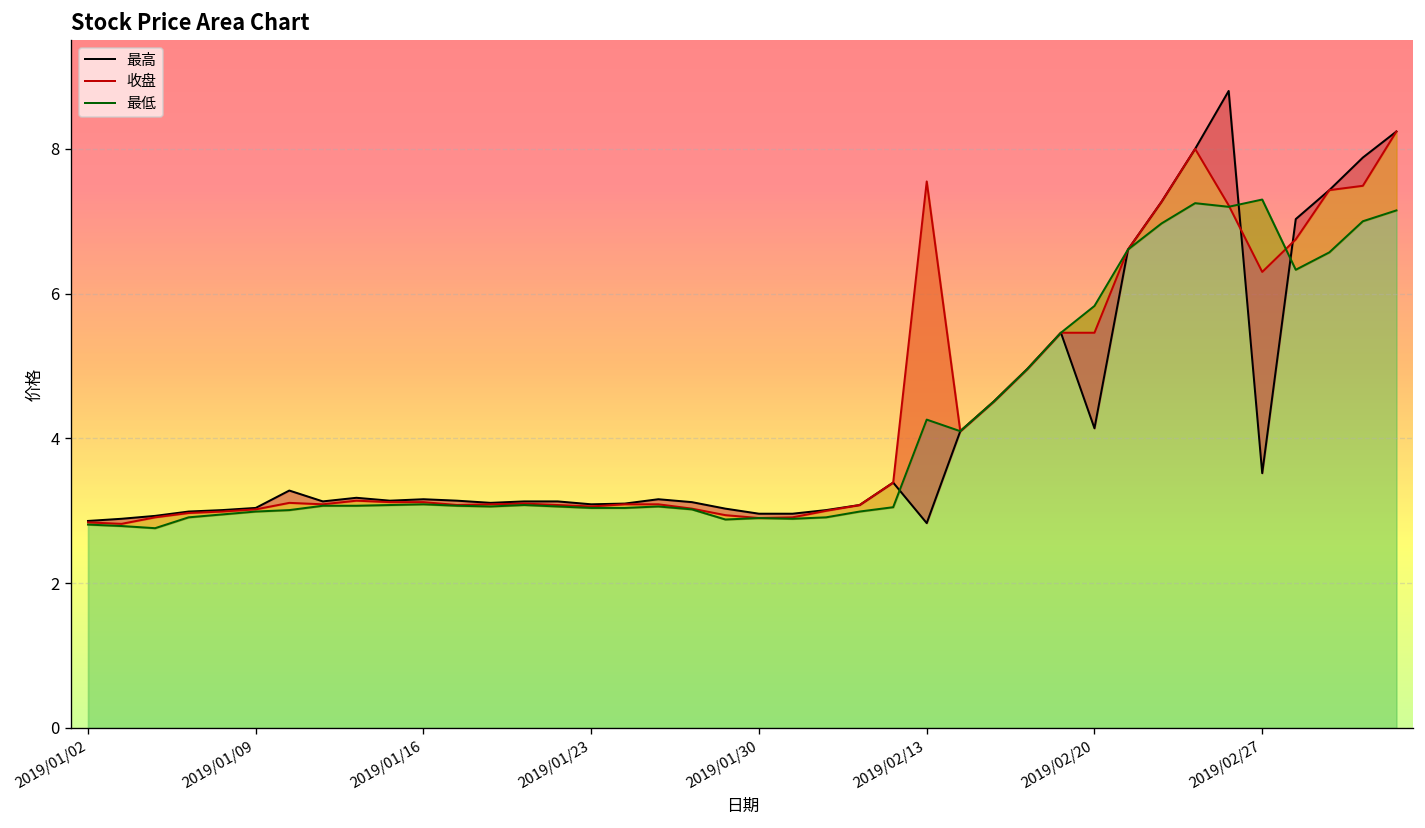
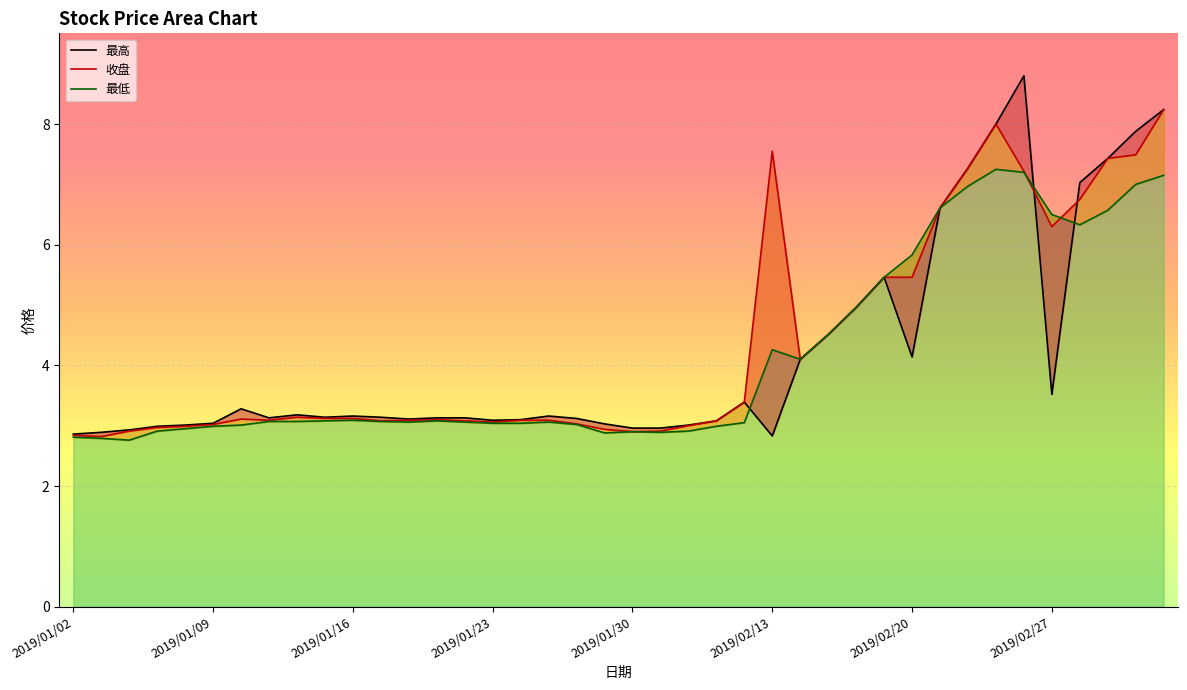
最低, 2019/02/27: 7.3 -> 6.5
